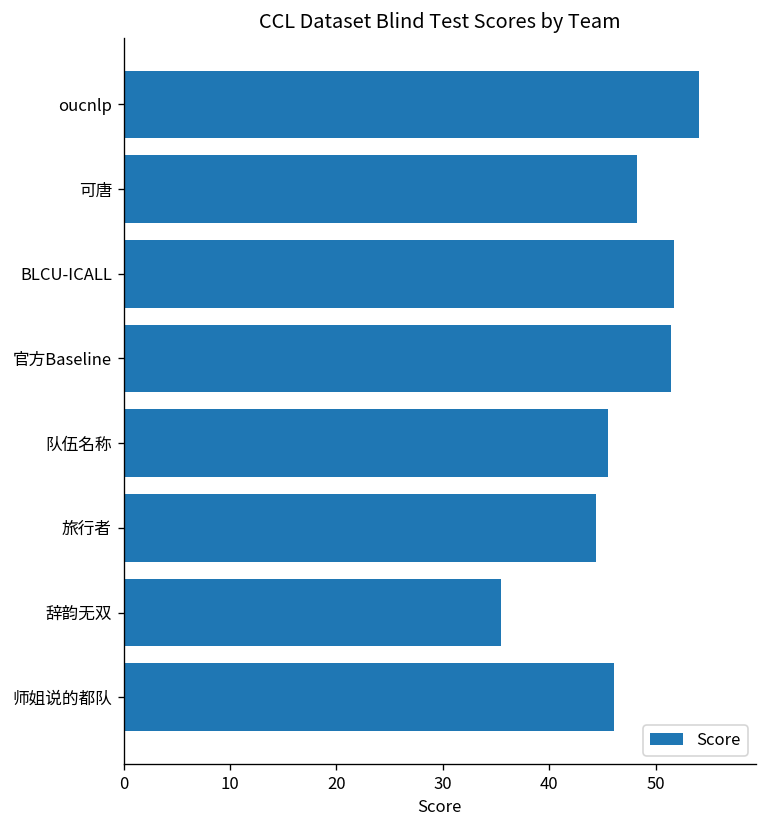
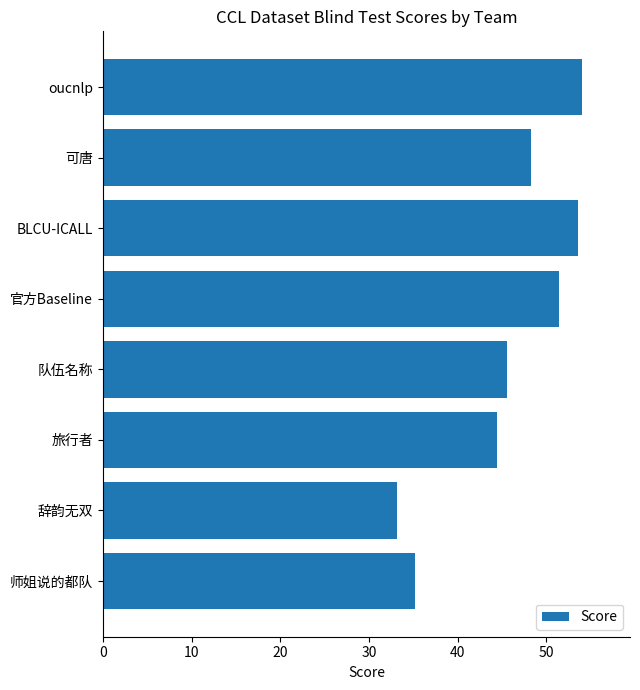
BLCU-ICALL: 52 -> 54
辞韵无双: 36 -> 33
师姐说的都队: 46 -> 35
